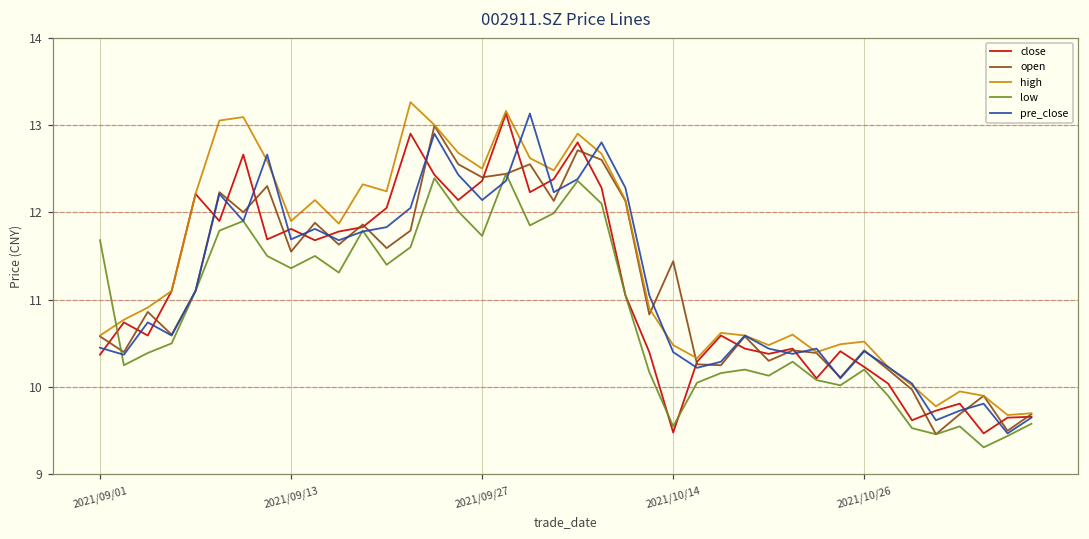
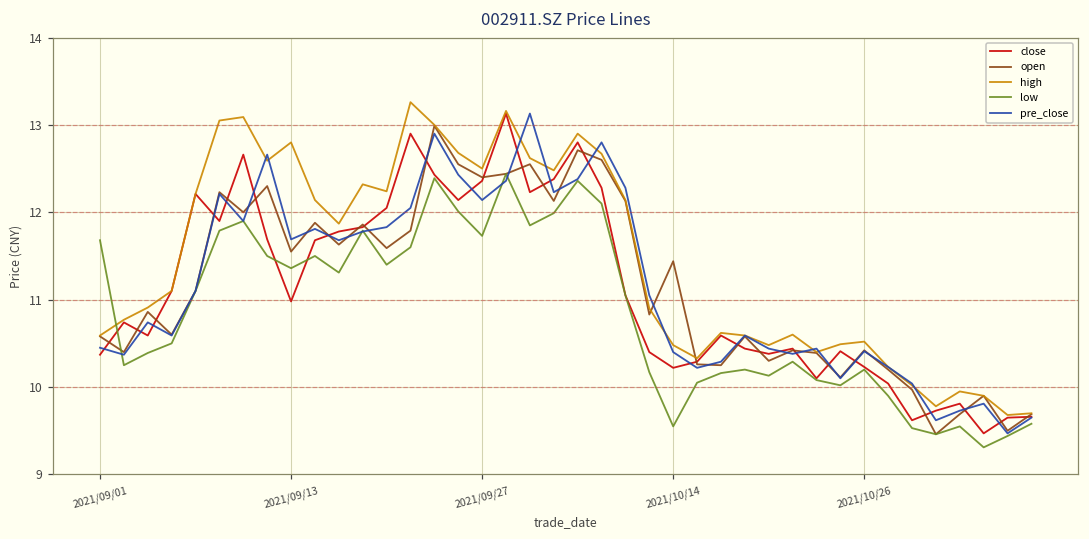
close, 2021/09/13: 11.8 -> 11.0
high, 2021/09/13: 11.9 -> 12.8
close, 2021/10/14: 9.5 -> 10.2
